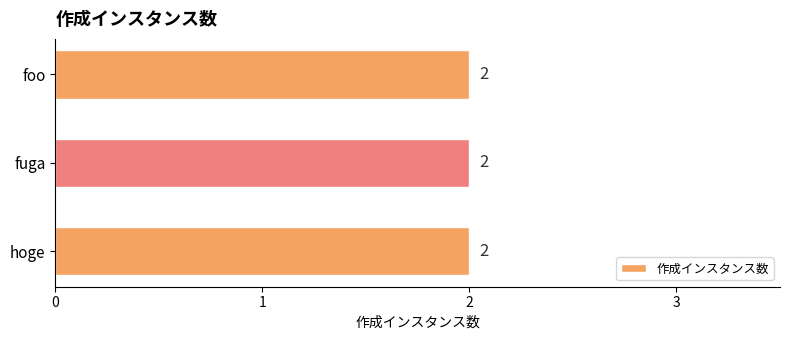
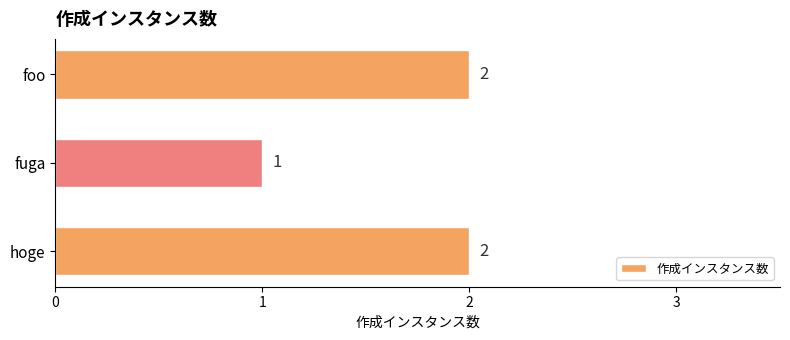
fuga: 2 -> 1
